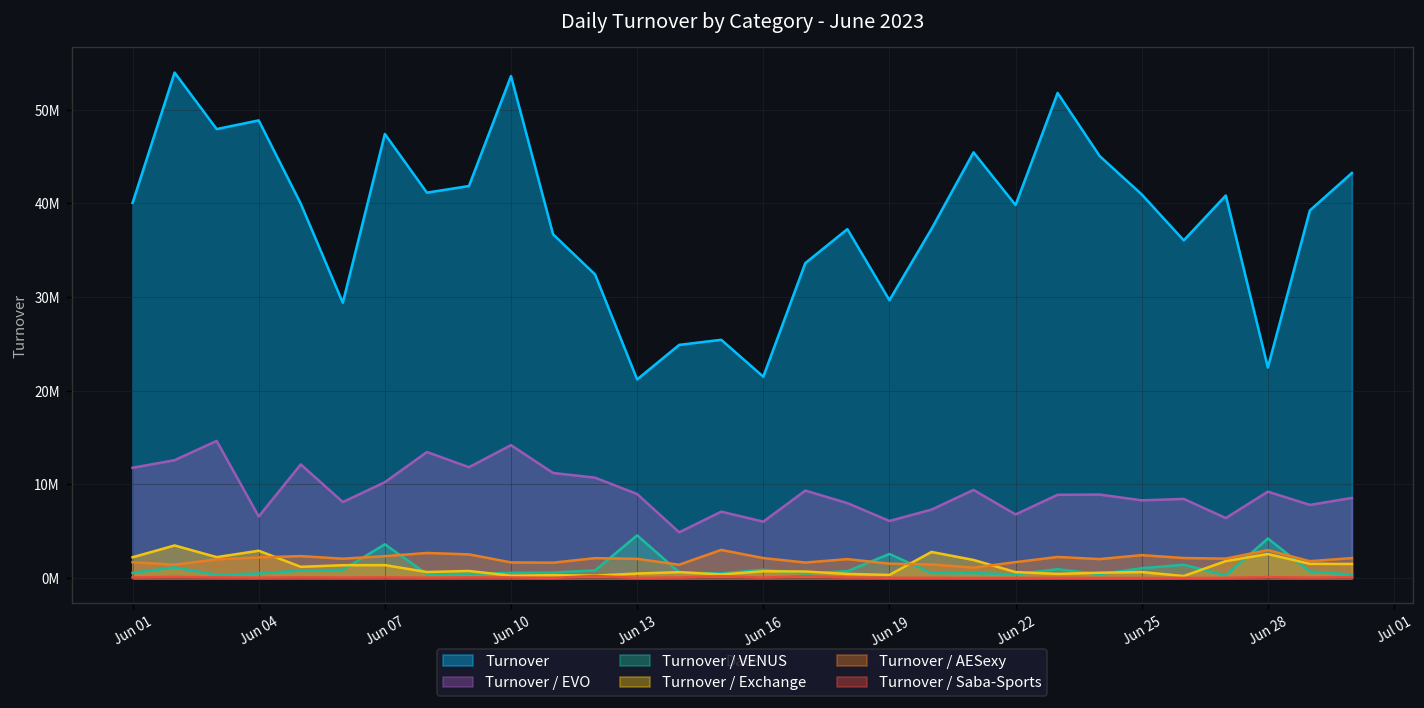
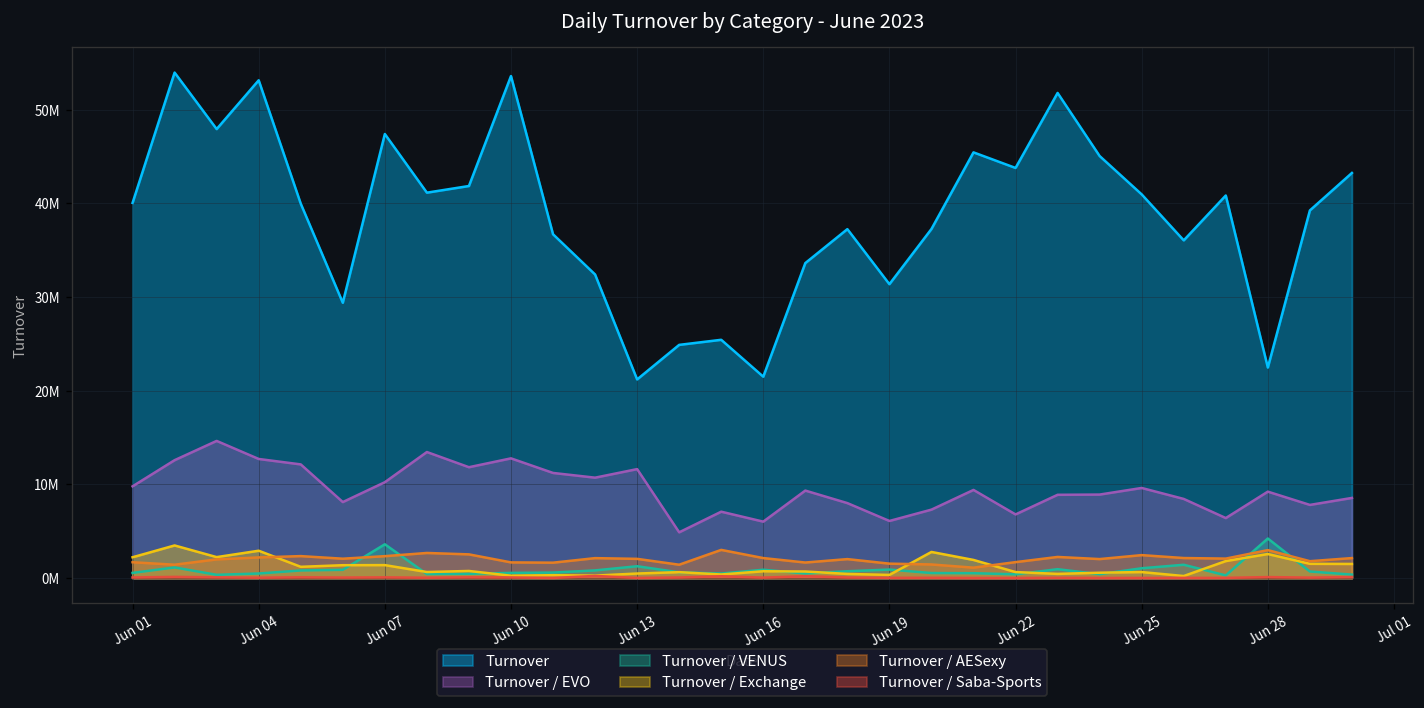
Turnover / EVO, Jun 01: 12000000 -> 10000000
Turnover, Jun 04: 49000000 -> 53000000
Turnover / EVO, Jun 04: 7000000 -> 13000000
Turnover / EVO, Jun 10: 14000000 -> 13000000
Turnover / EVO, Jun 13: 9000000 -> 12000000
Turnover / VENUS, Jun 13: 5000000 -> 1000000
Turnover, Jun 19: 30000000 -> 31000000
Turnover / VENUS, Jun 19: 3000000 -> 1000000
Turnover, Jun 22: 40000000 -> 44000000
Turnover / EVO, Jun 25: 8000000 -> 10000000
